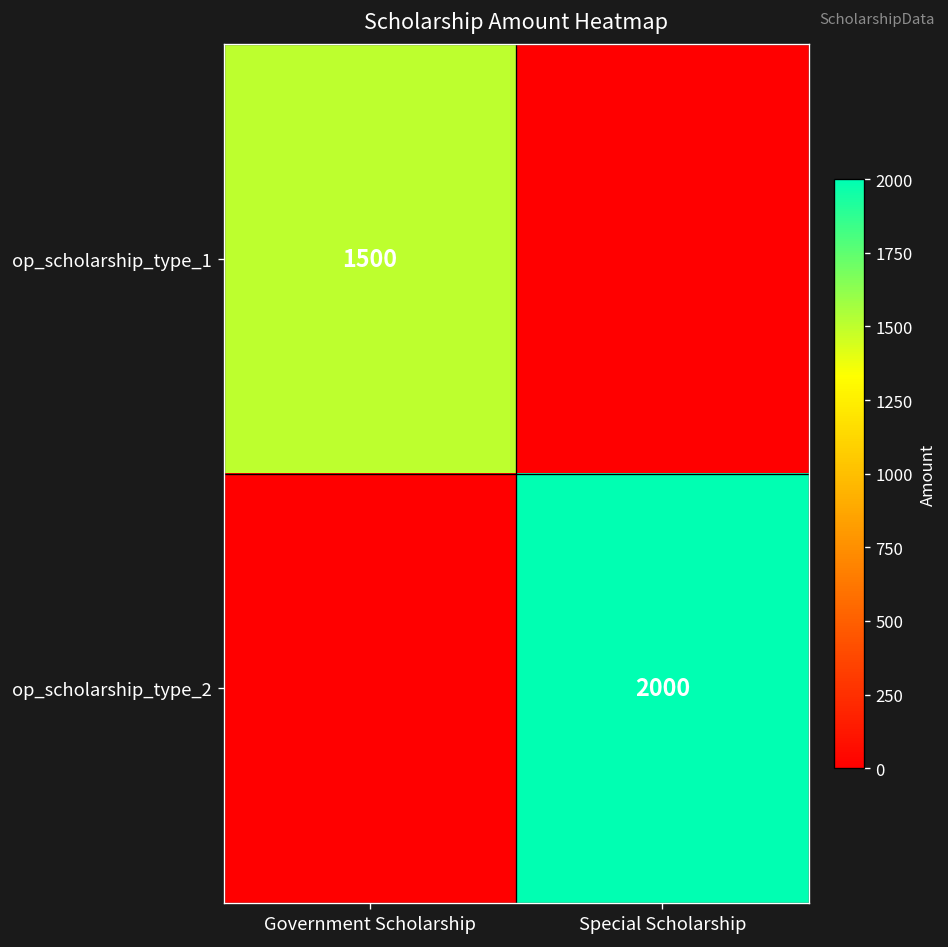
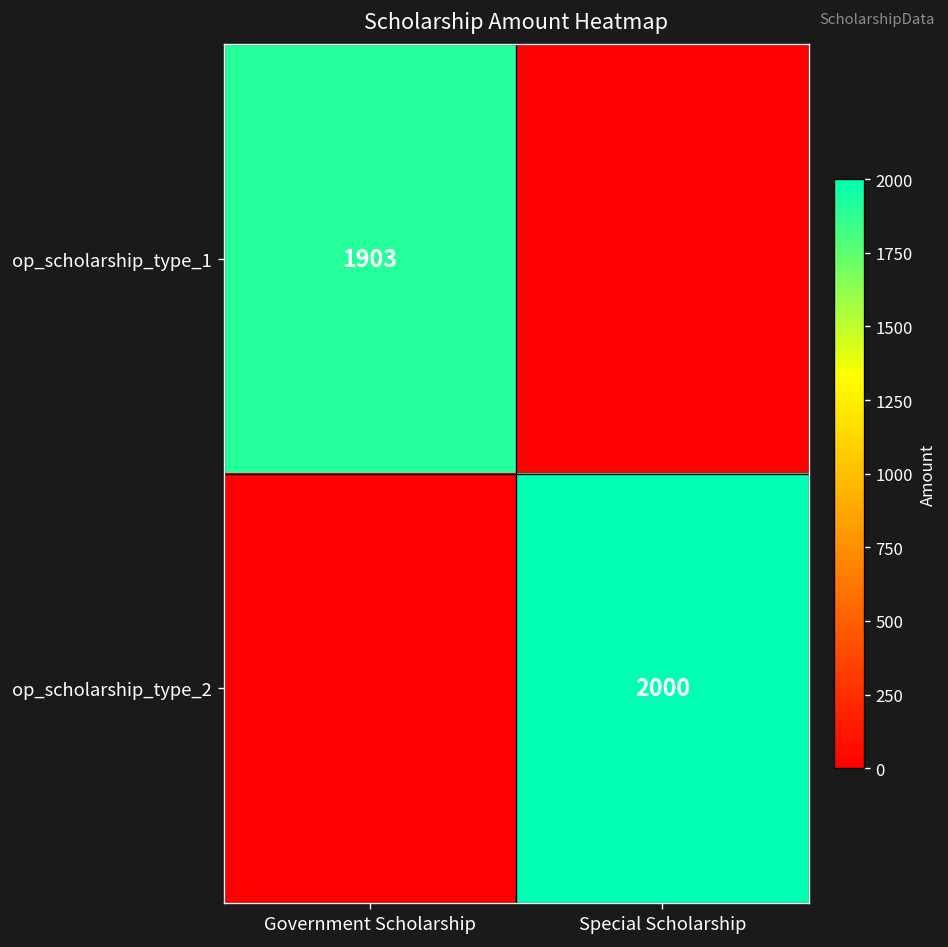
op_scholarship_type_1, Government Scholarship: 1500 -> 1903
